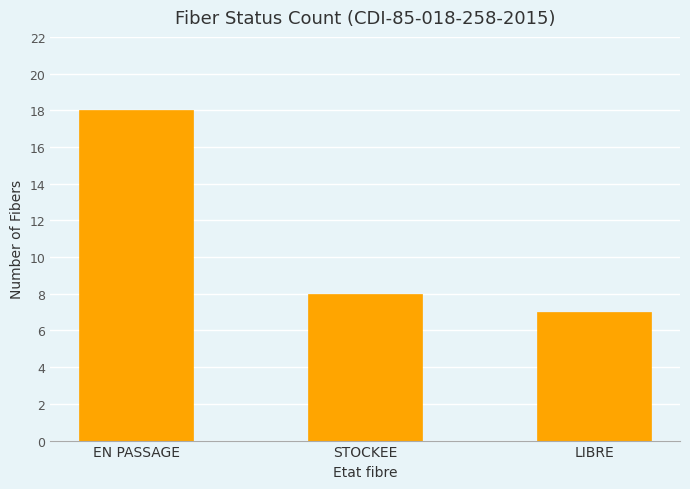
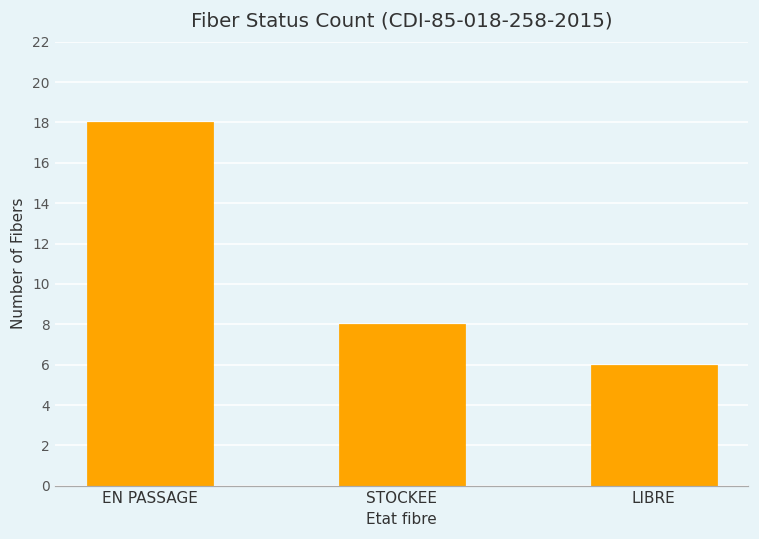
LIBRE: 7 -> 6
